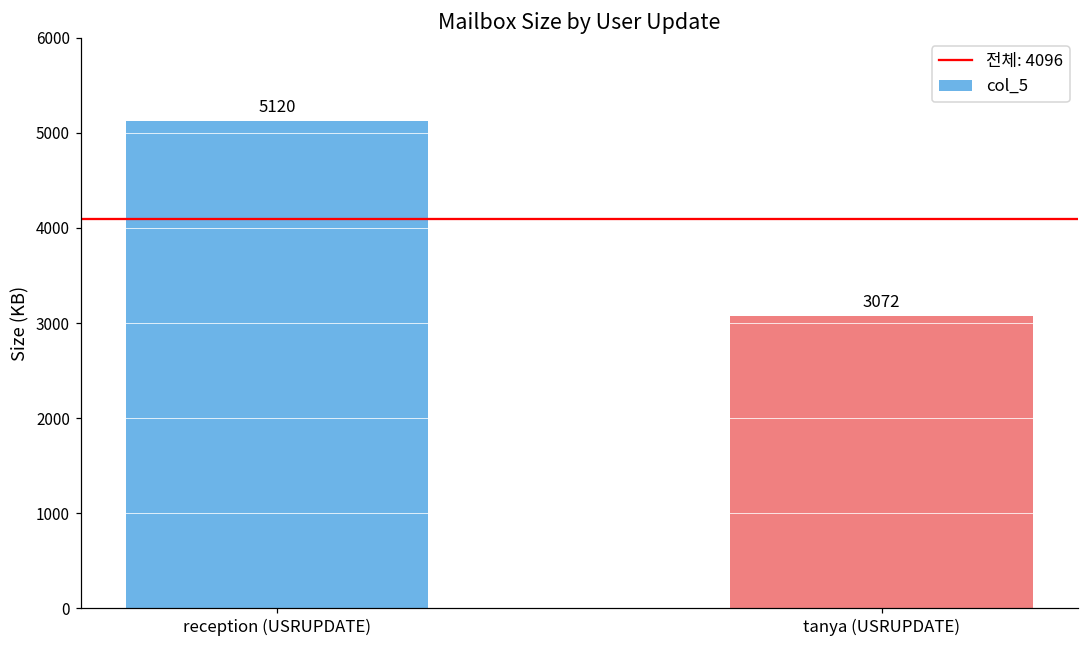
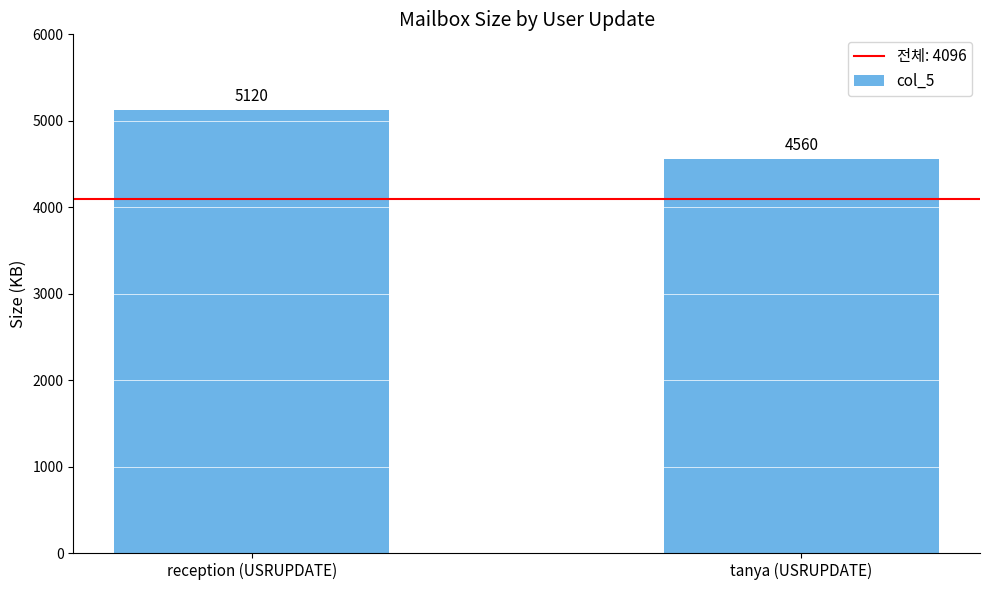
tanya (USRUPDATE): 3072 -> 4560
